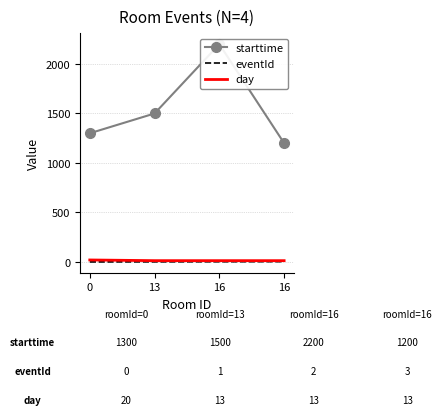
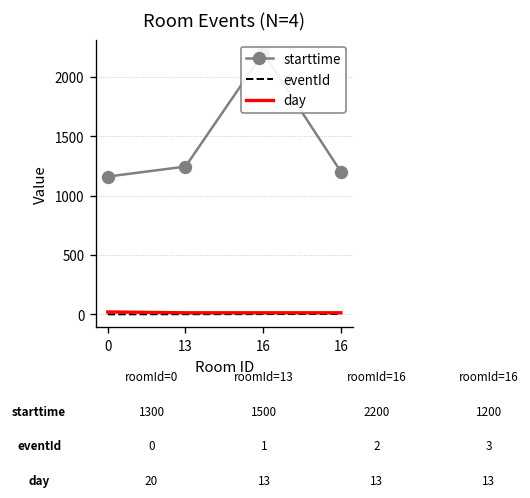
starttime, 0: 1300 -> 1200
starttime, 13: 1500 -> 1200
